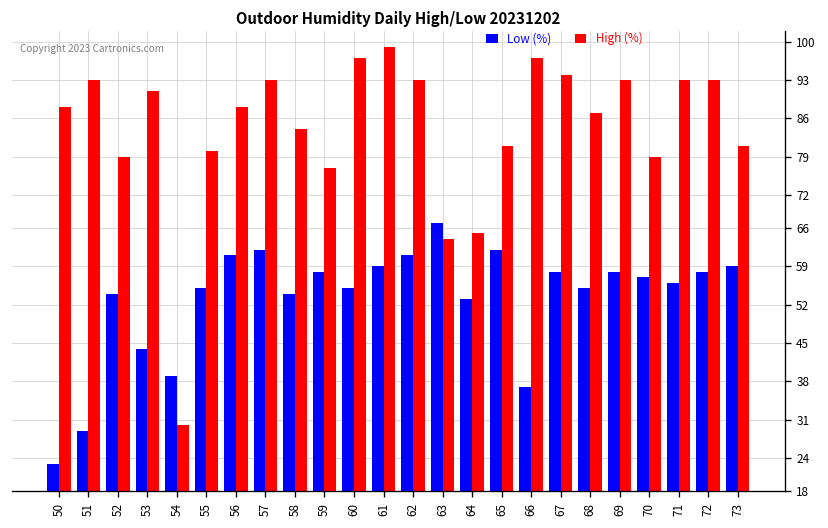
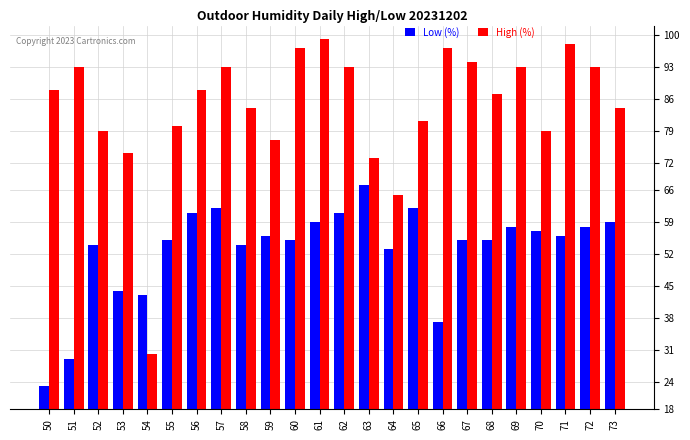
High (%), 53: 91 -> 74
Low (%), 54: 39 -> 43
Low (%), 59: 58 -> 56
High (%), 63: 64 -> 73
Low (%), 67: 58 -> 55
High (%), 71: 93 -> 98
High (%), 73: 81 -> 84
